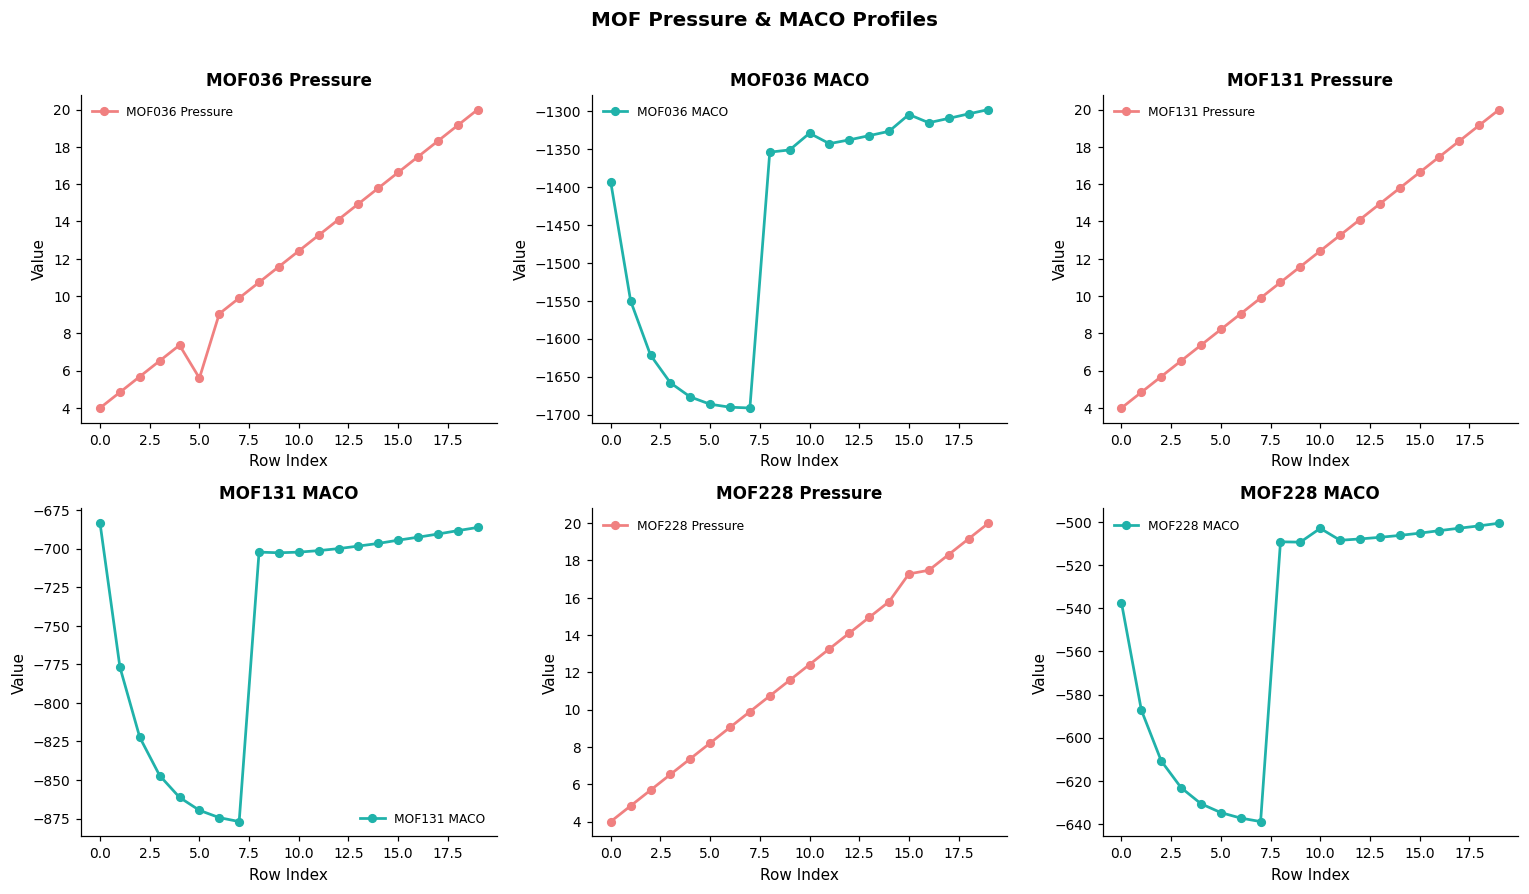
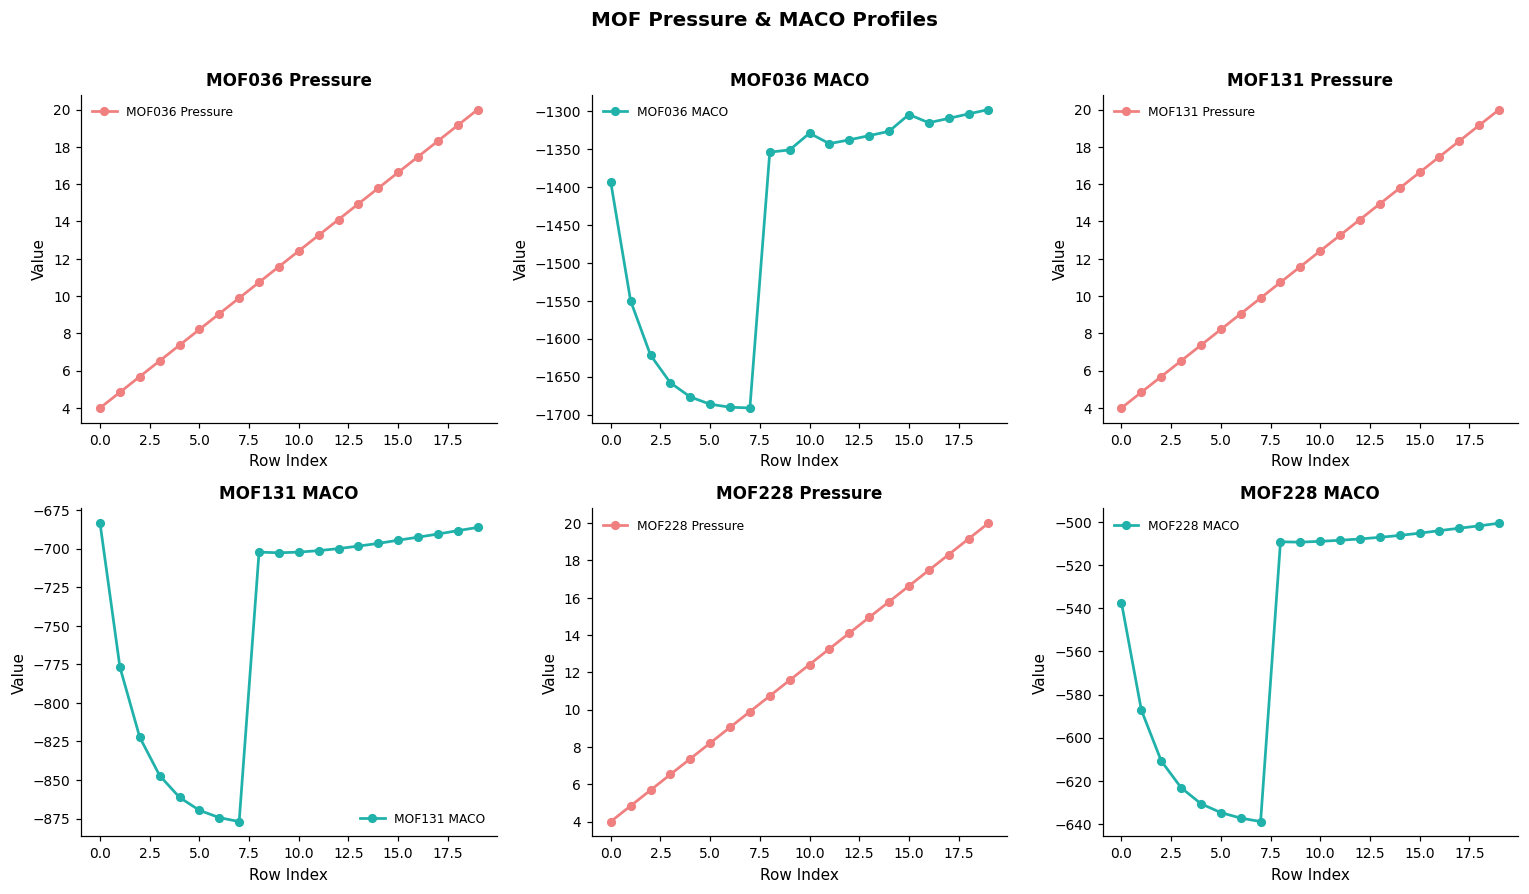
MOF036 Pressure, 5.0: 5.6 -> 8.2
MOF228 Pressure, 15.0: 17.3 -> 16.6
MOF228 MACO, 10.0: -503 -> -509
